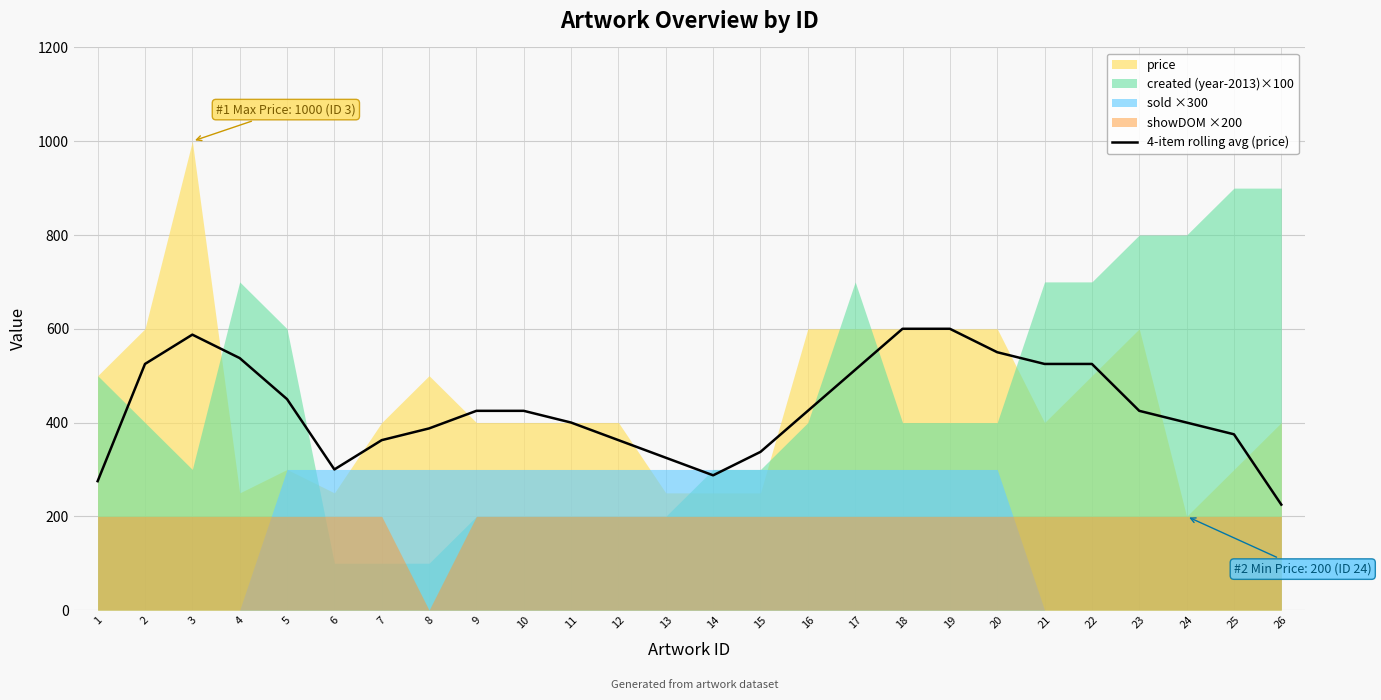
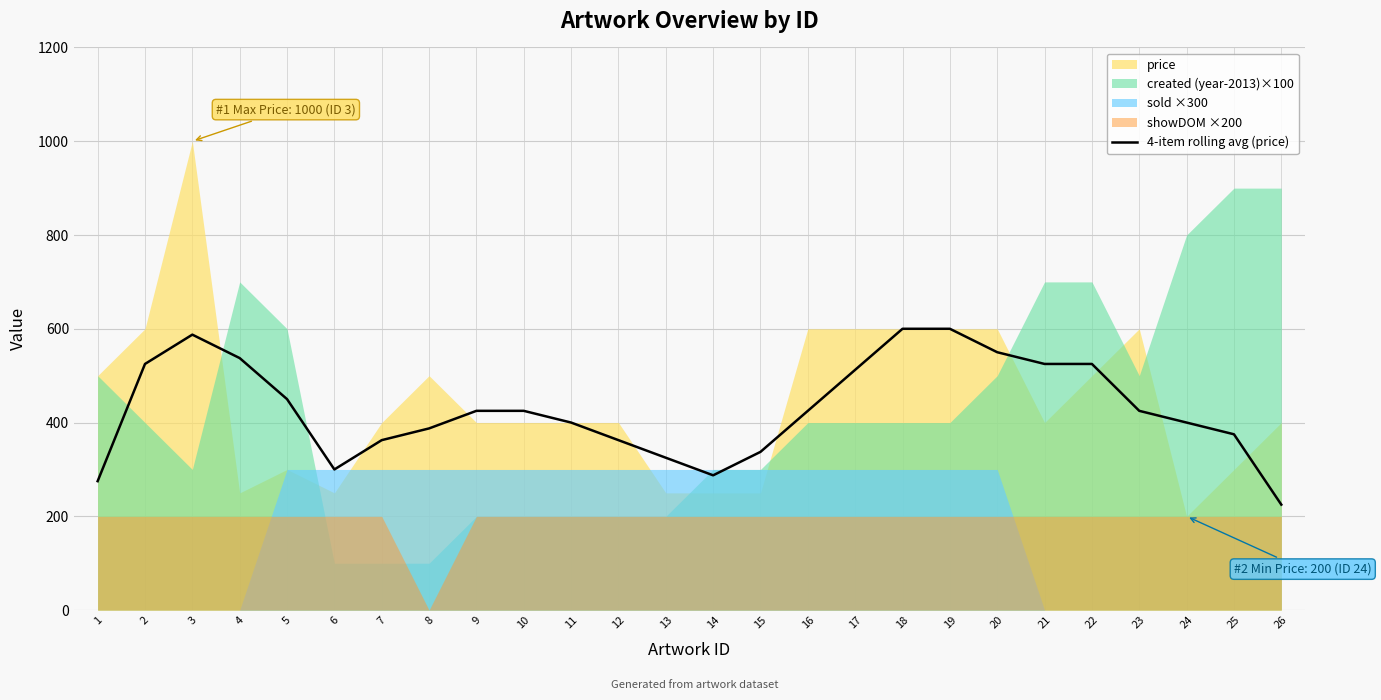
created (year-2013)×100, 17: 700 -> 400
created (year-2013)×100, 20: 400 -> 500
created (year-2013)×100, 23: 800 -> 500
